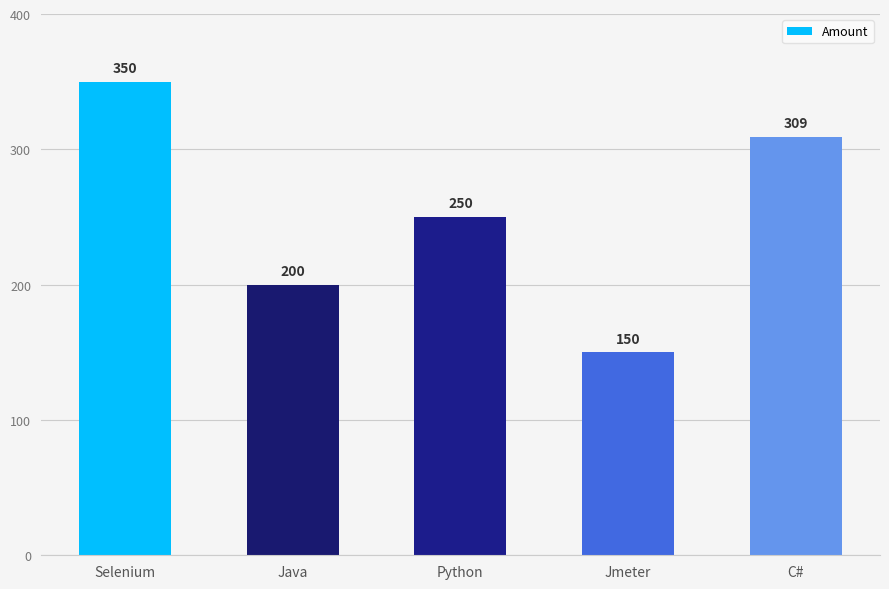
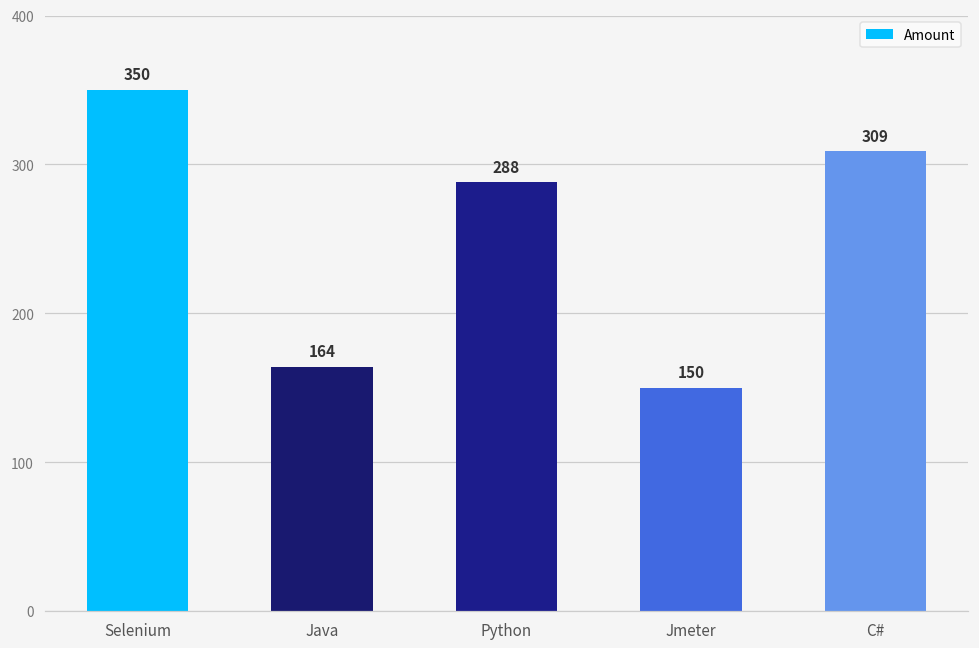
Java: 200 -> 164
Python: 250 -> 288
